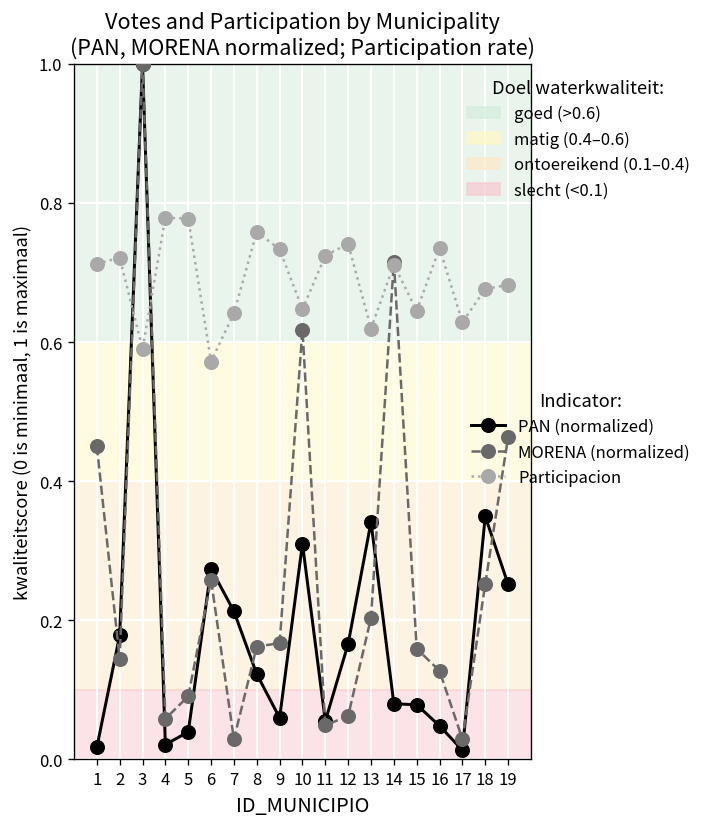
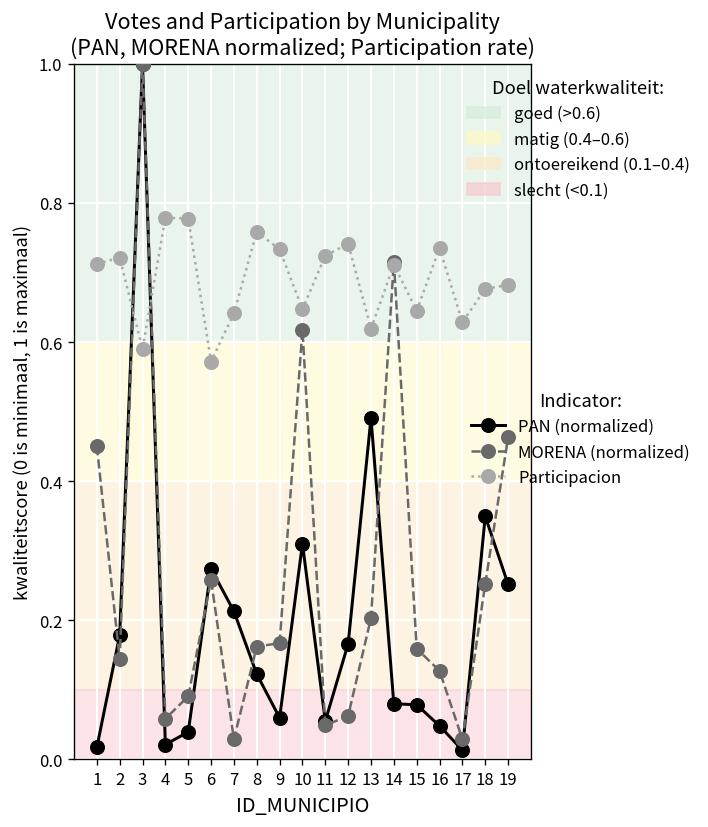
PAN (normalized), 13: 0.34 -> 0.49
